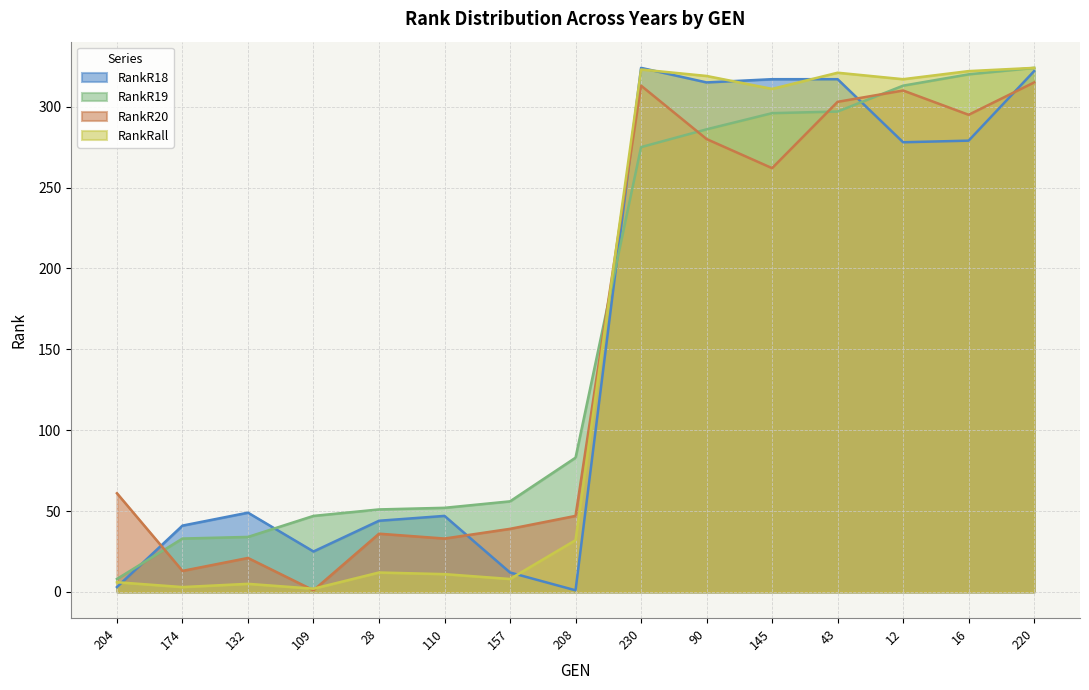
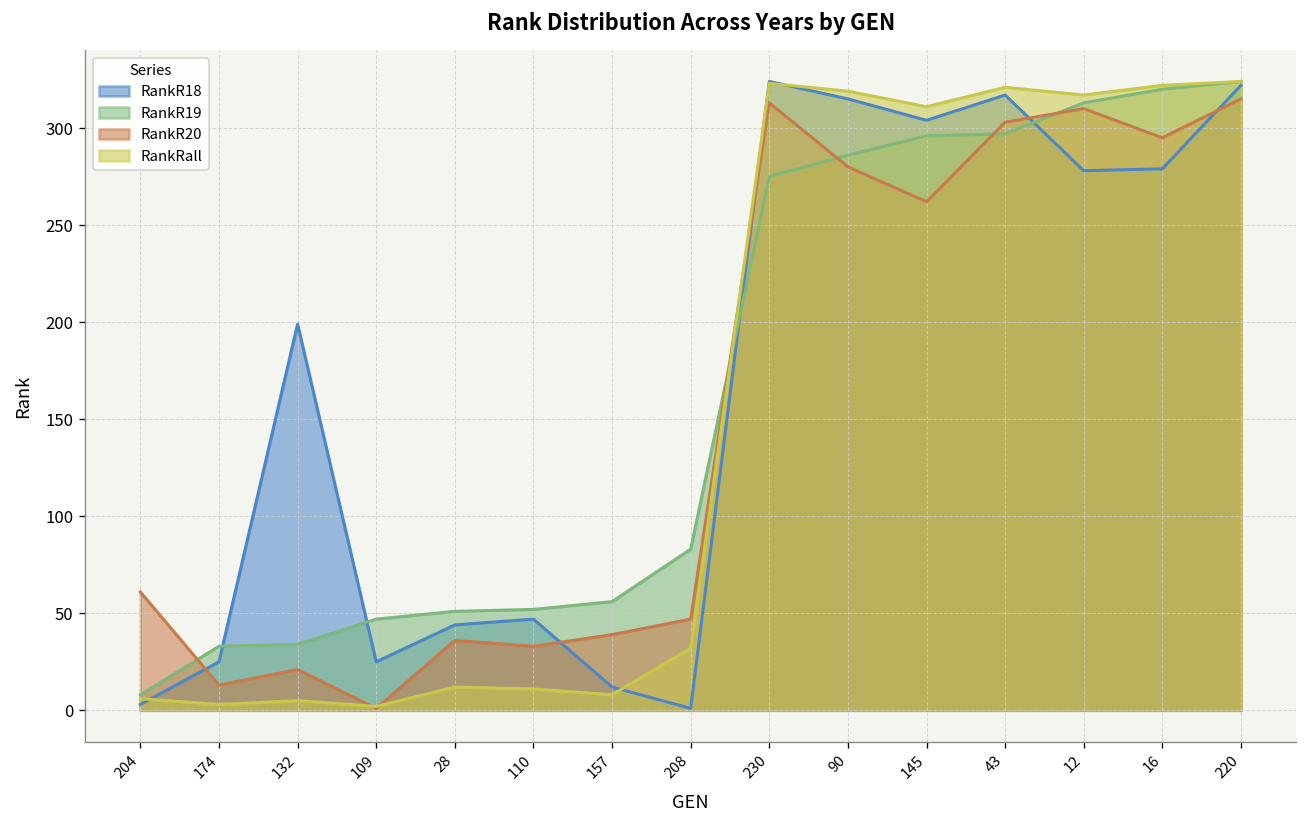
RankR18, 174: 41 -> 25
RankR18, 132: 49 -> 199
RankR18, 145: 317 -> 304
